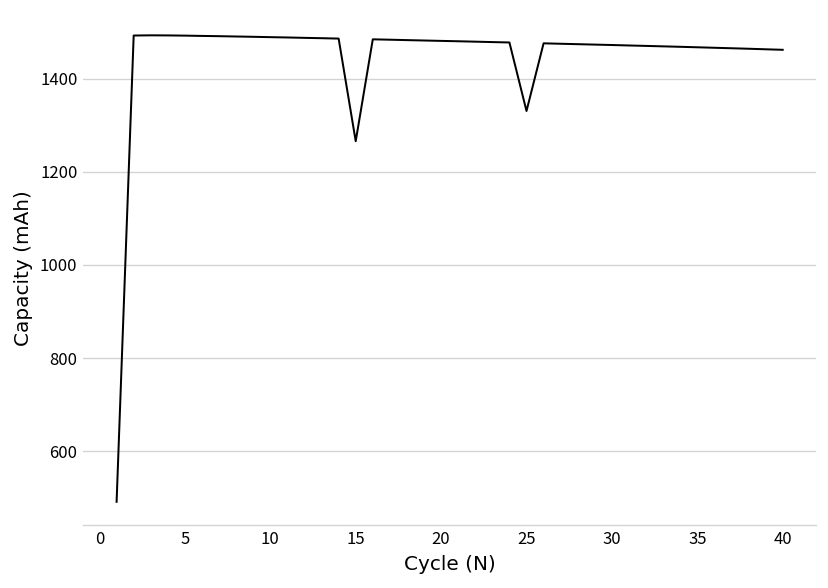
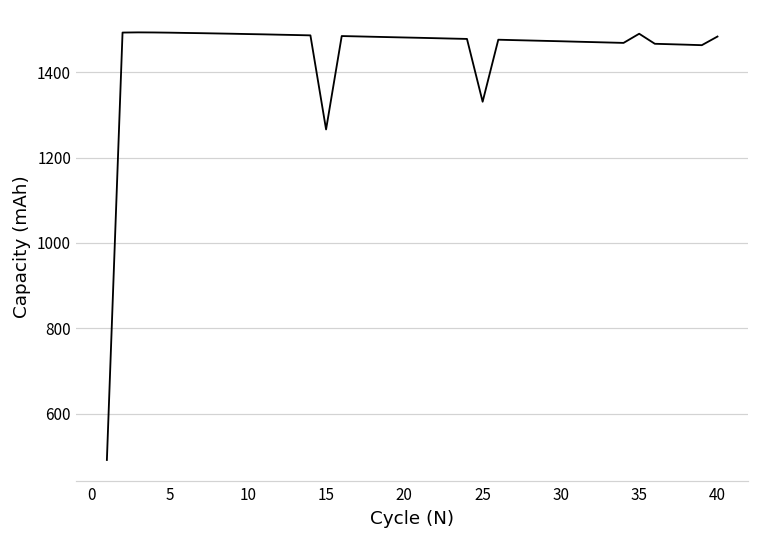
35: 1470 -> 1490
40: 1460 -> 1480
